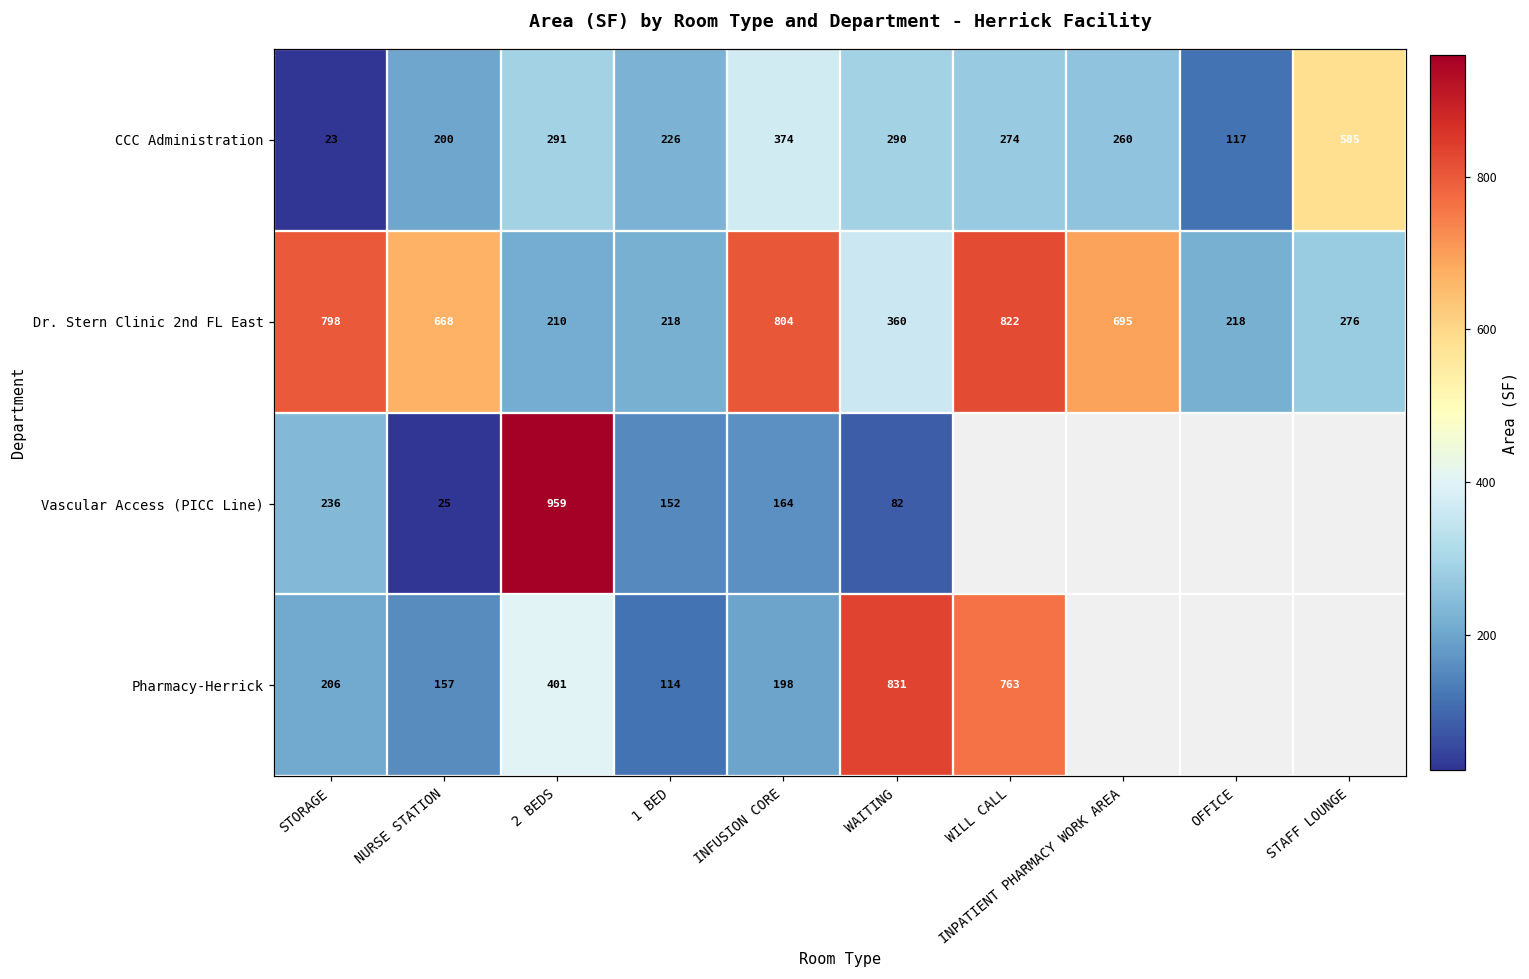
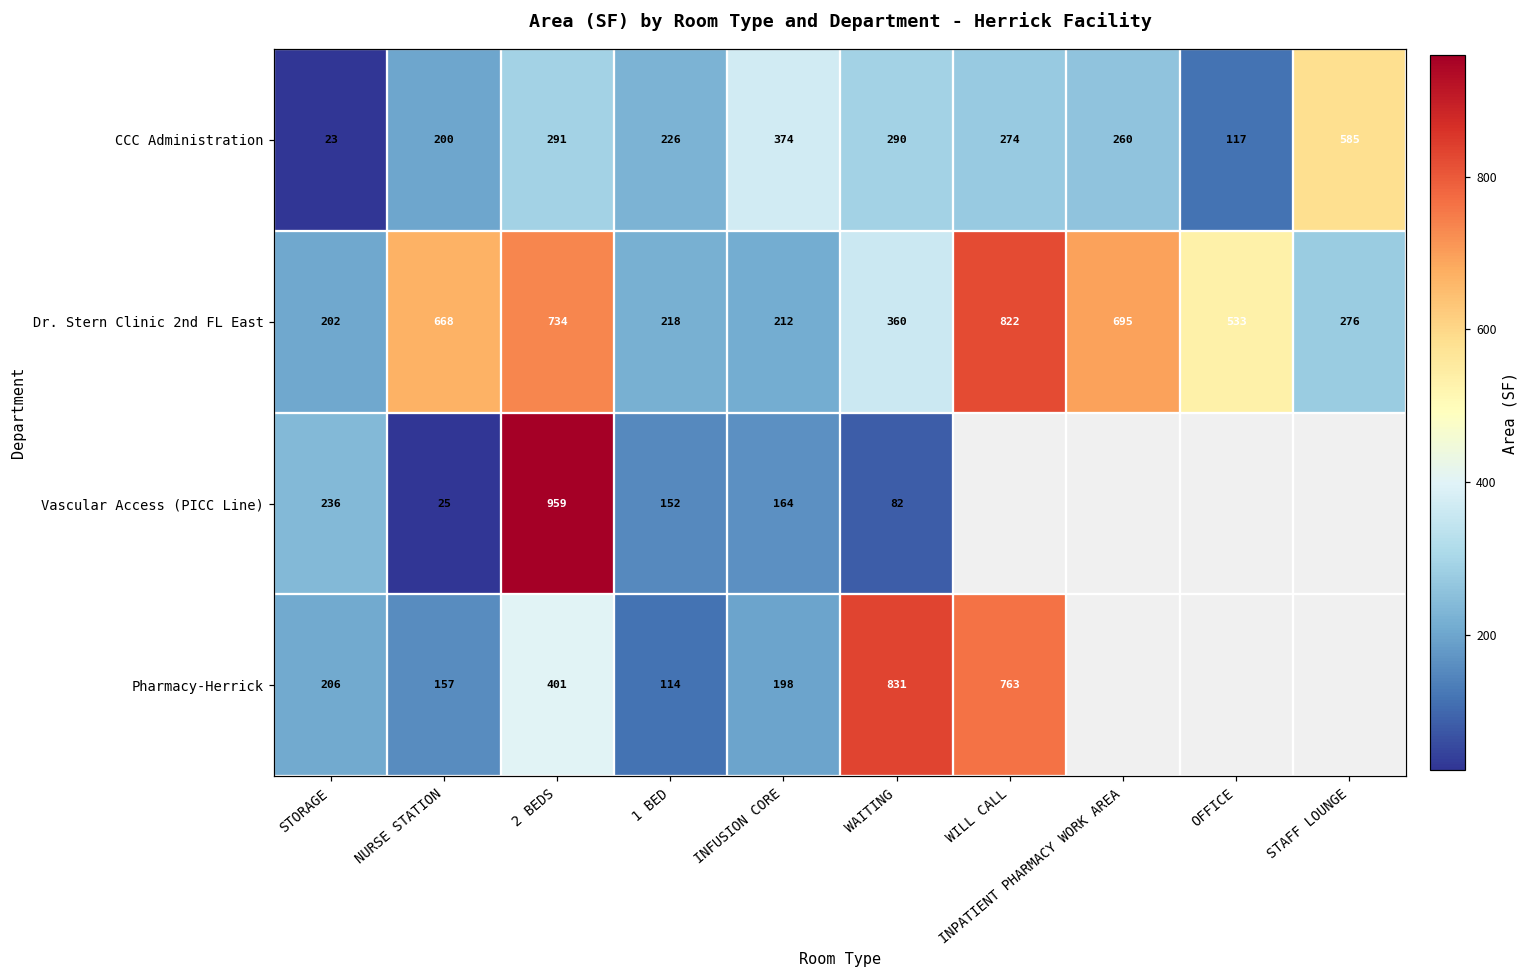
Dr. Stern Clinic 2nd FL East, STORAGE: 798 -> 202
Dr. Stern Clinic 2nd FL East, 2 BEDS: 210 -> 734
Dr. Stern Clinic 2nd FL East, INFUSION CORE: 804 -> 212
Dr. Stern Clinic 2nd FL East, OFFICE: 218 -> 533
